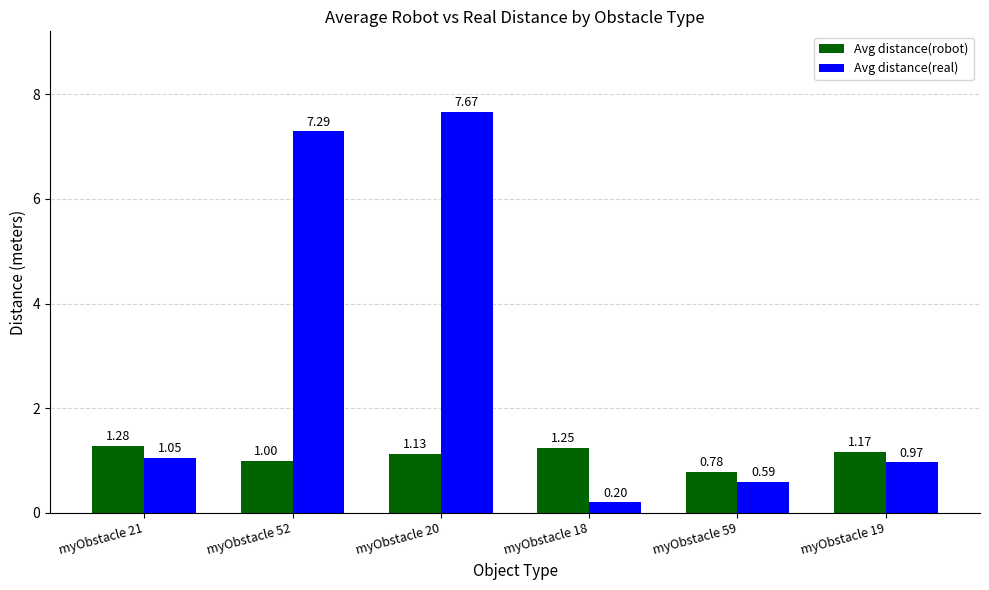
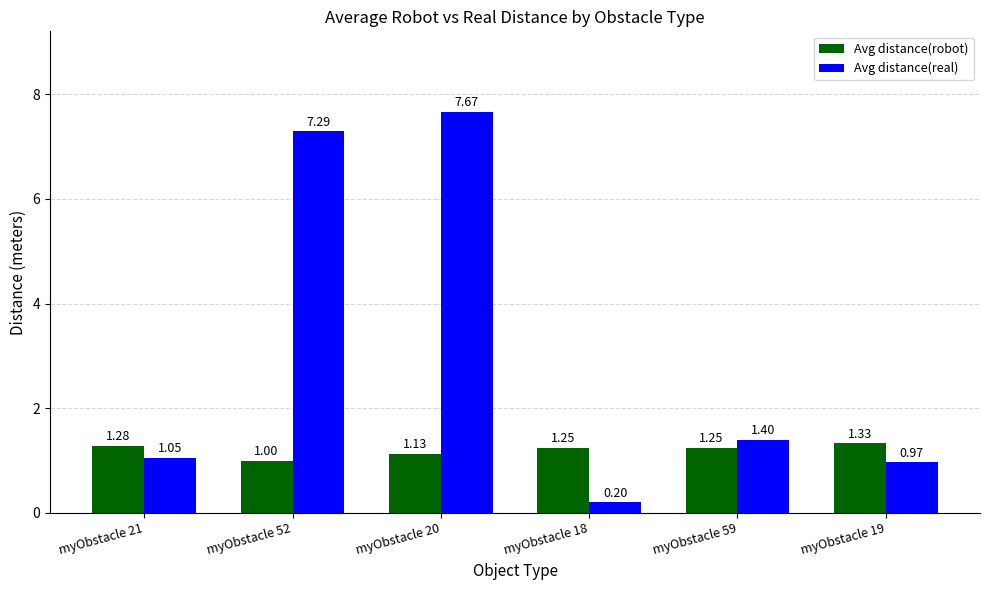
Avg distance(robot), myObstacle 59: 0.78 -> 1.25
Avg distance(real), myObstacle 59: 0.59 -> 1.40
Avg distance(robot), myObstacle 19: 1.17 -> 1.33
